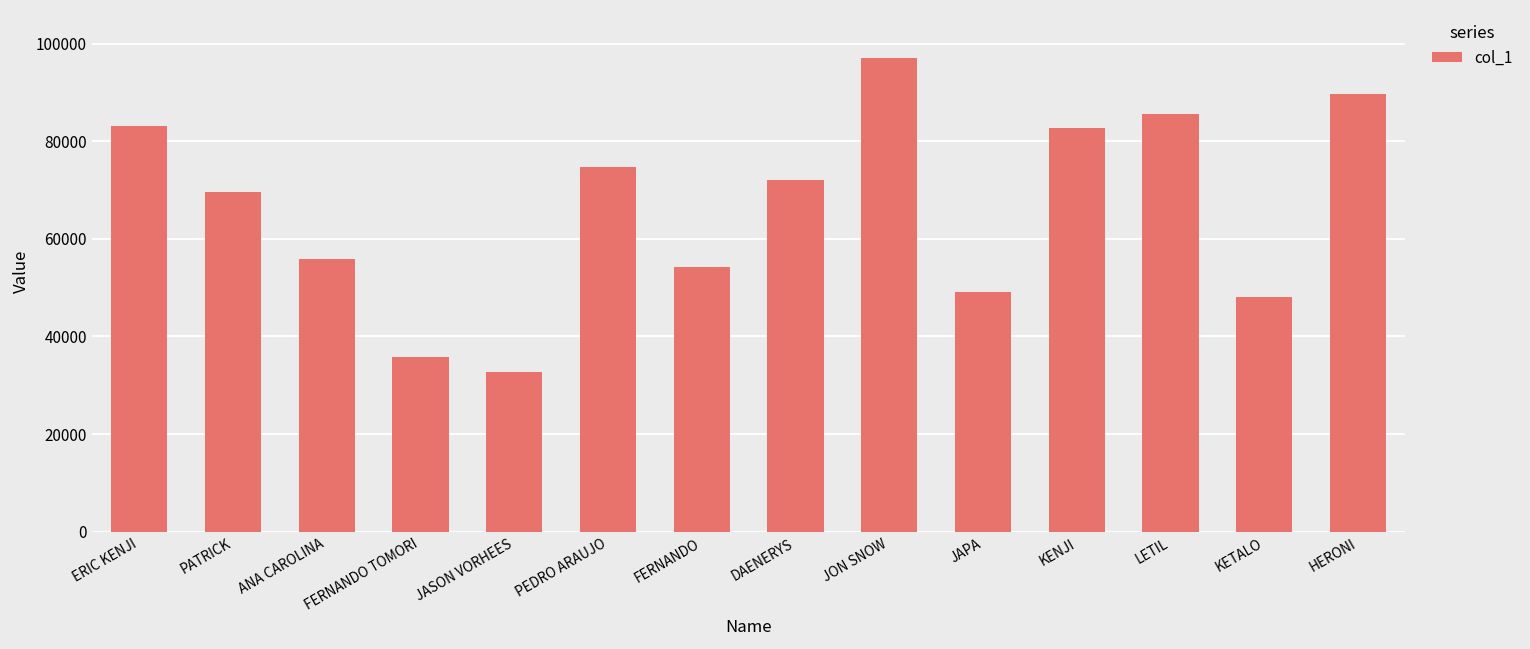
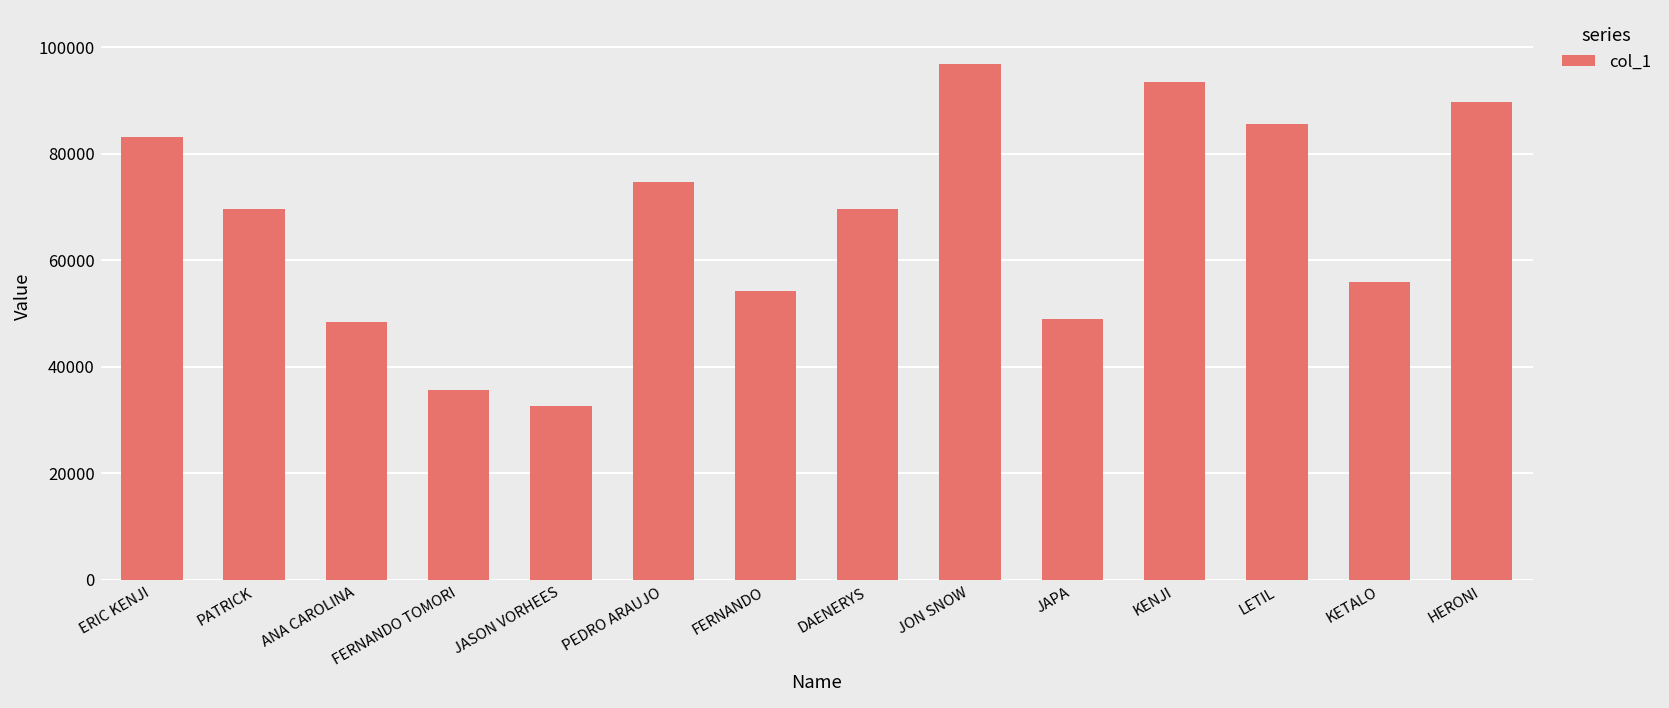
ANA CAROLINA: 56000 -> 49000
DAENERYS: 72000 -> 70000
KENJI: 83000 -> 94000
KETALO: 48000 -> 56000
